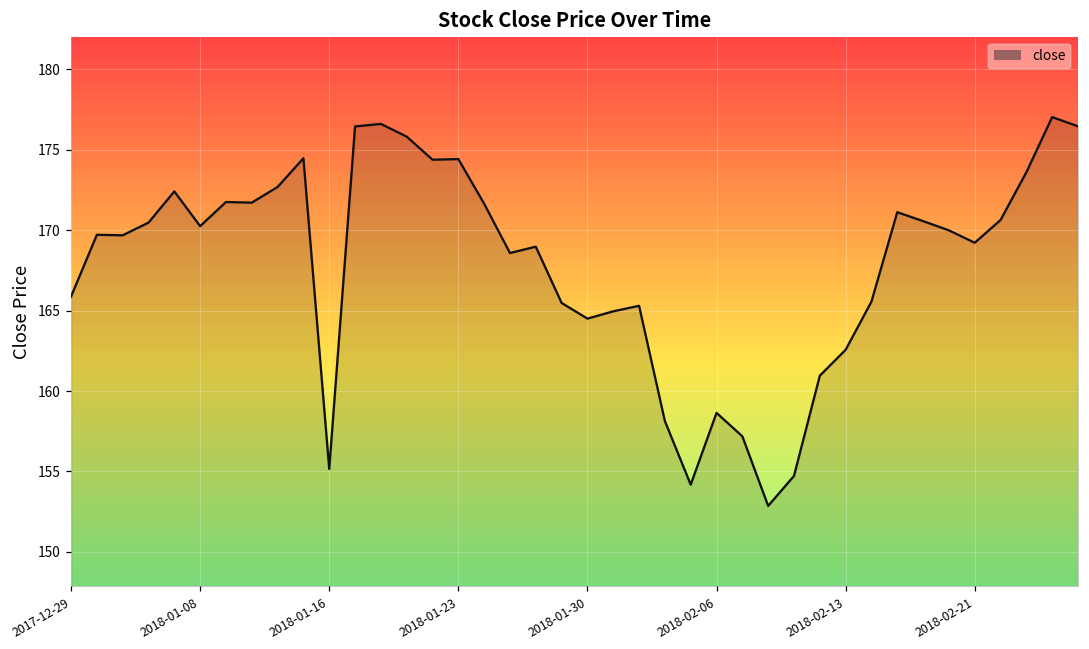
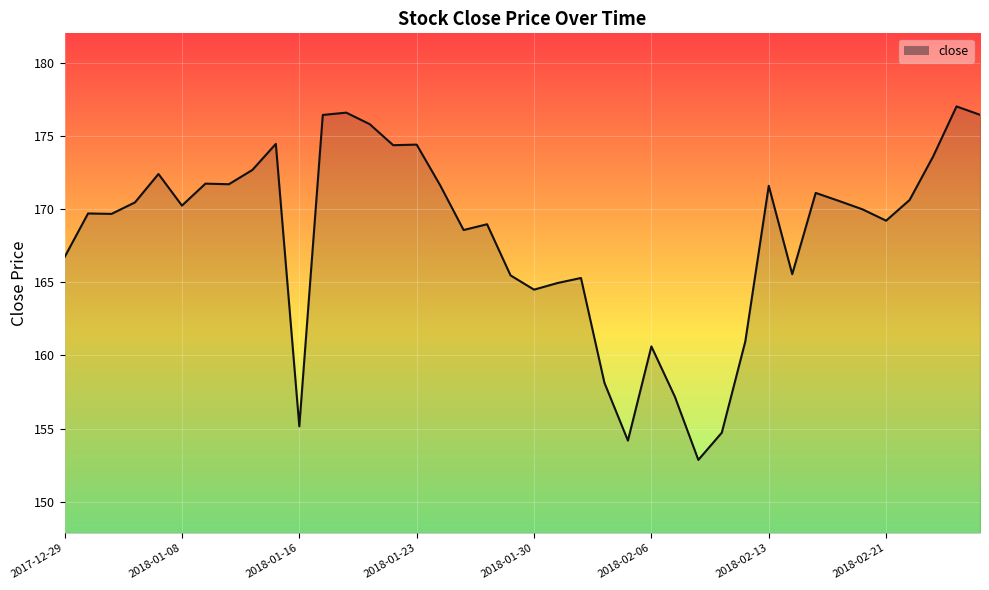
2017-12-29: 165.9 -> 166.7
2018-02-06: 158.6 -> 160.6
2018-02-13: 162.6 -> 171.6
